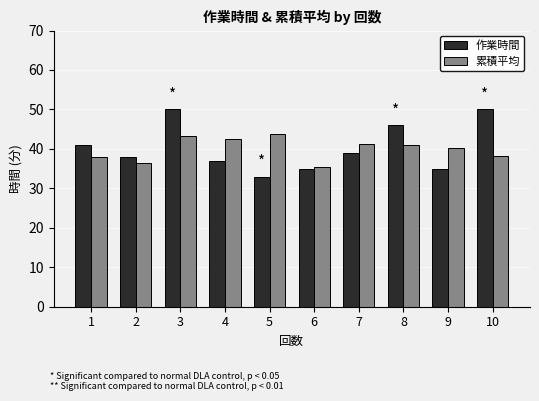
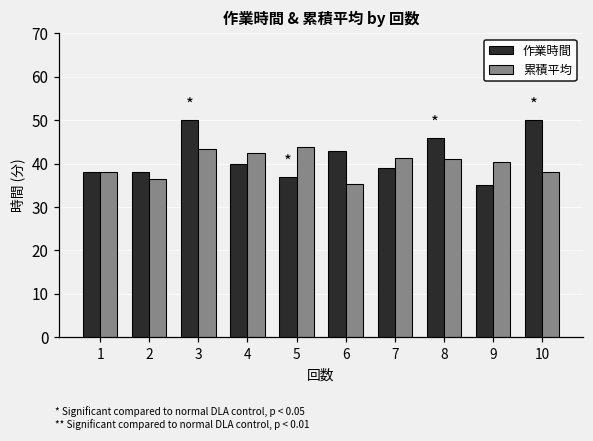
作業時間, 1: 41 -> 38
作業時間, 4: 37 -> 40
作業時間, 5: 33 -> 37
作業時間, 6: 35 -> 43
